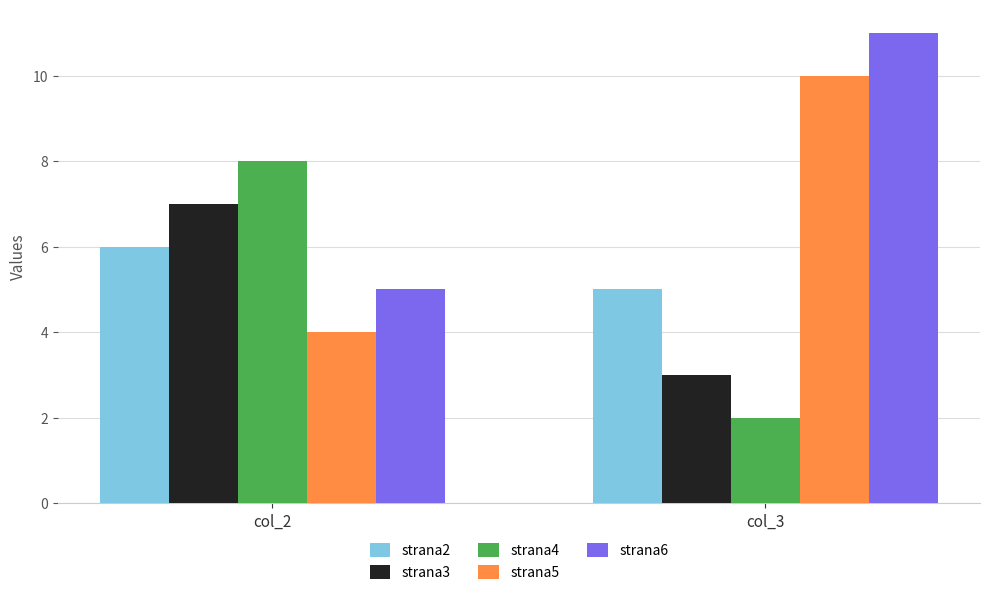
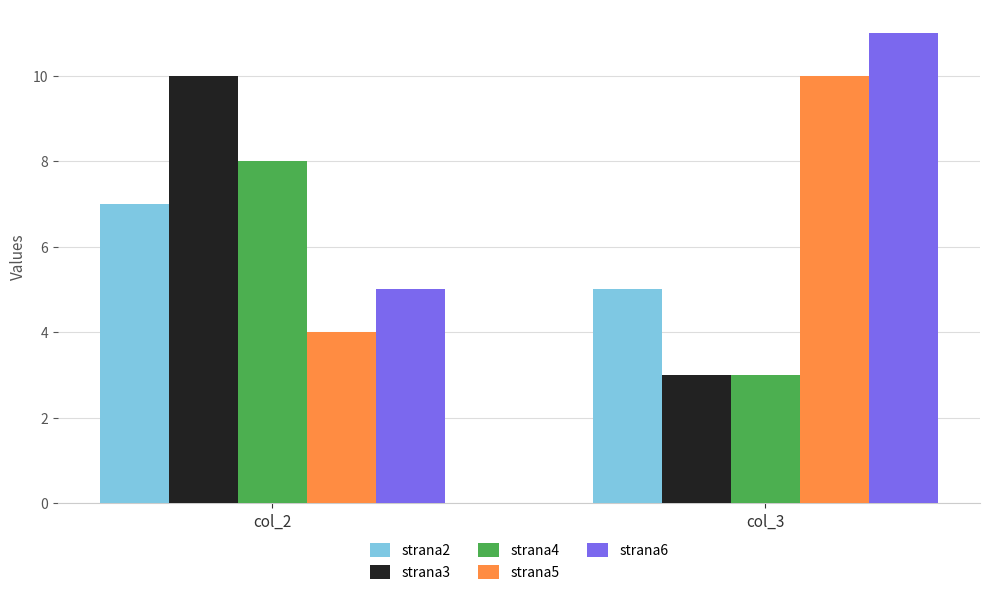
strana2, col_2: 6 -> 7
strana3, col_2: 7 -> 10
strana4, col_3: 2 -> 3
